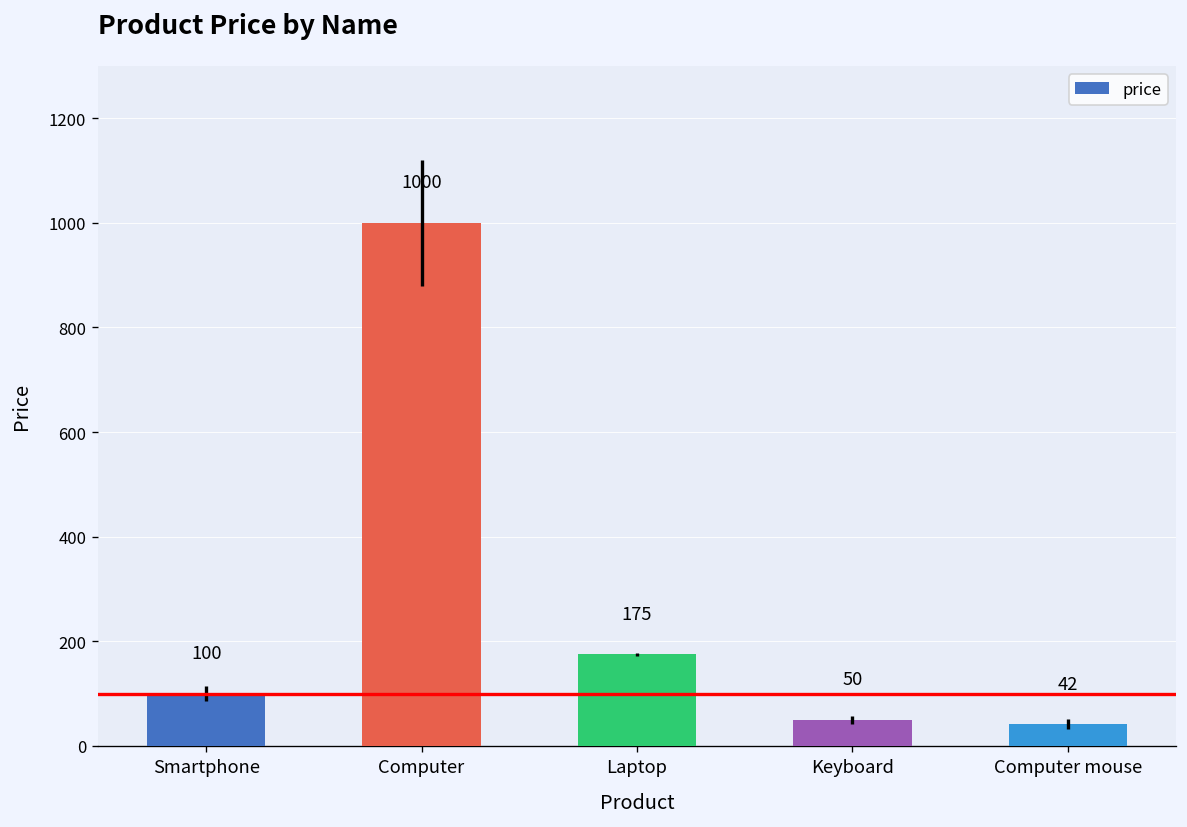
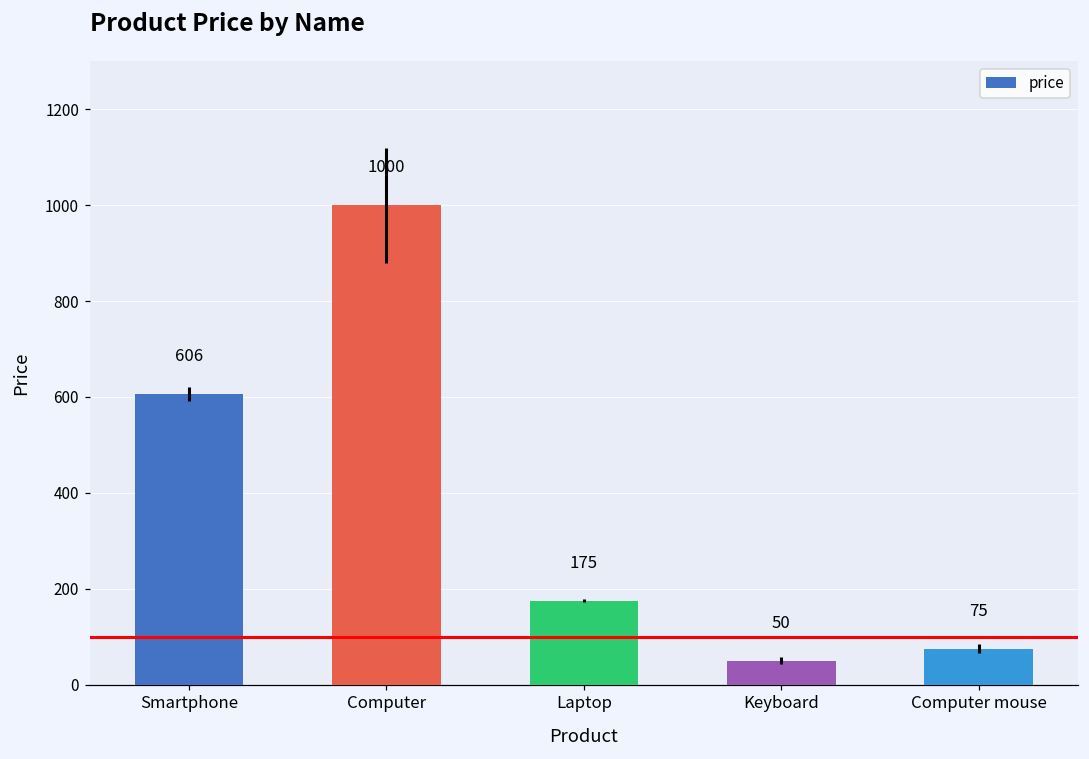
Smartphone: 100 -> 606
Computer mouse: 42 -> 75
